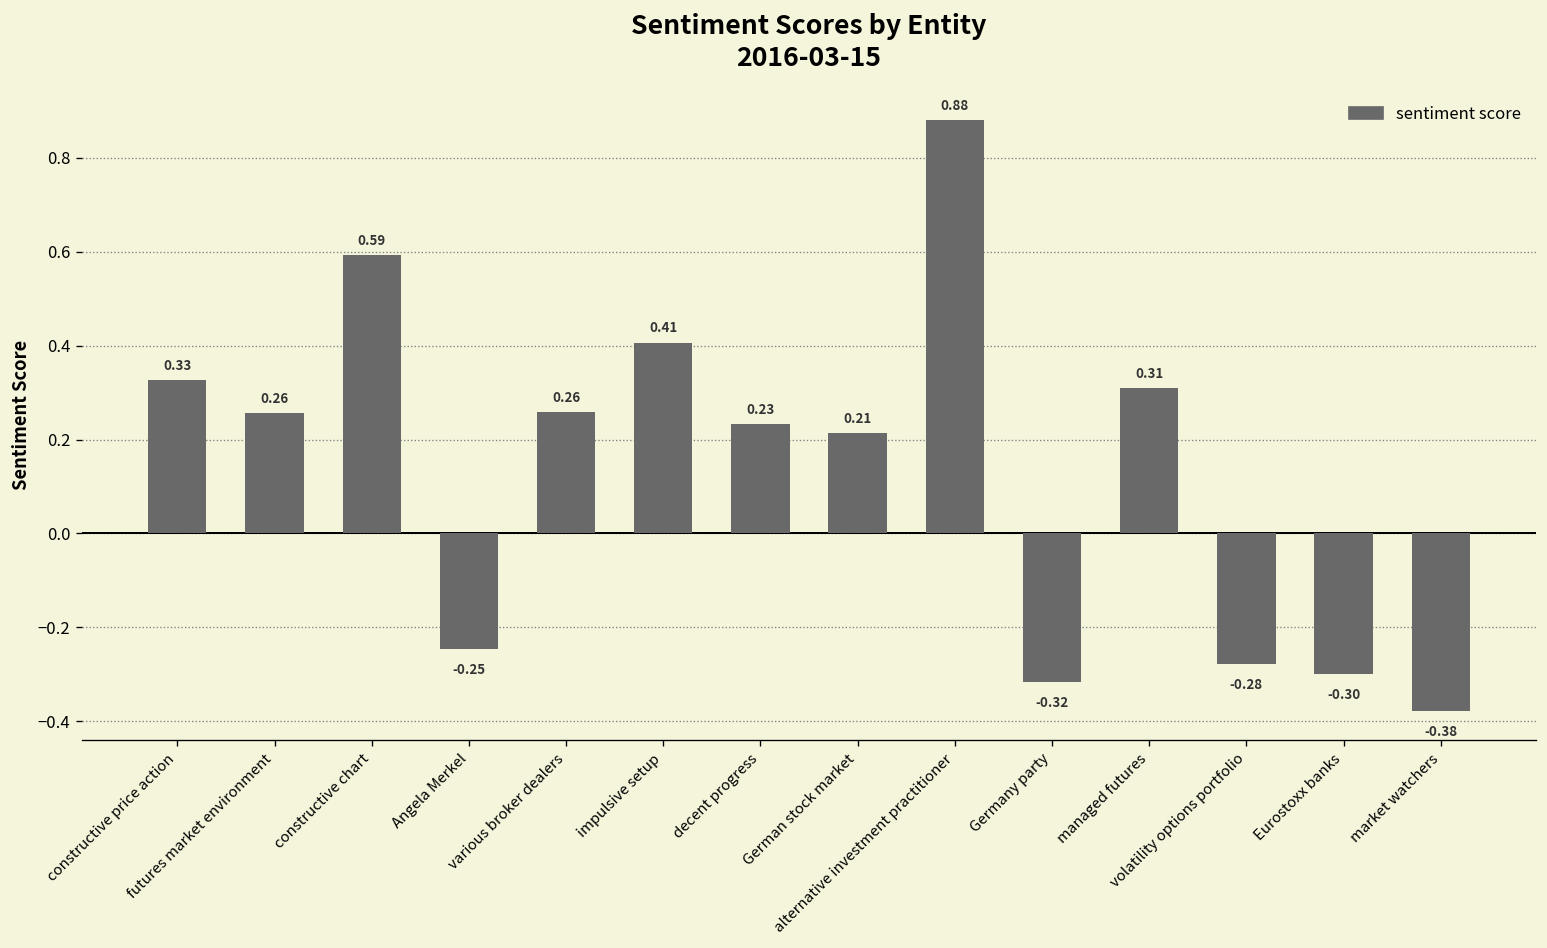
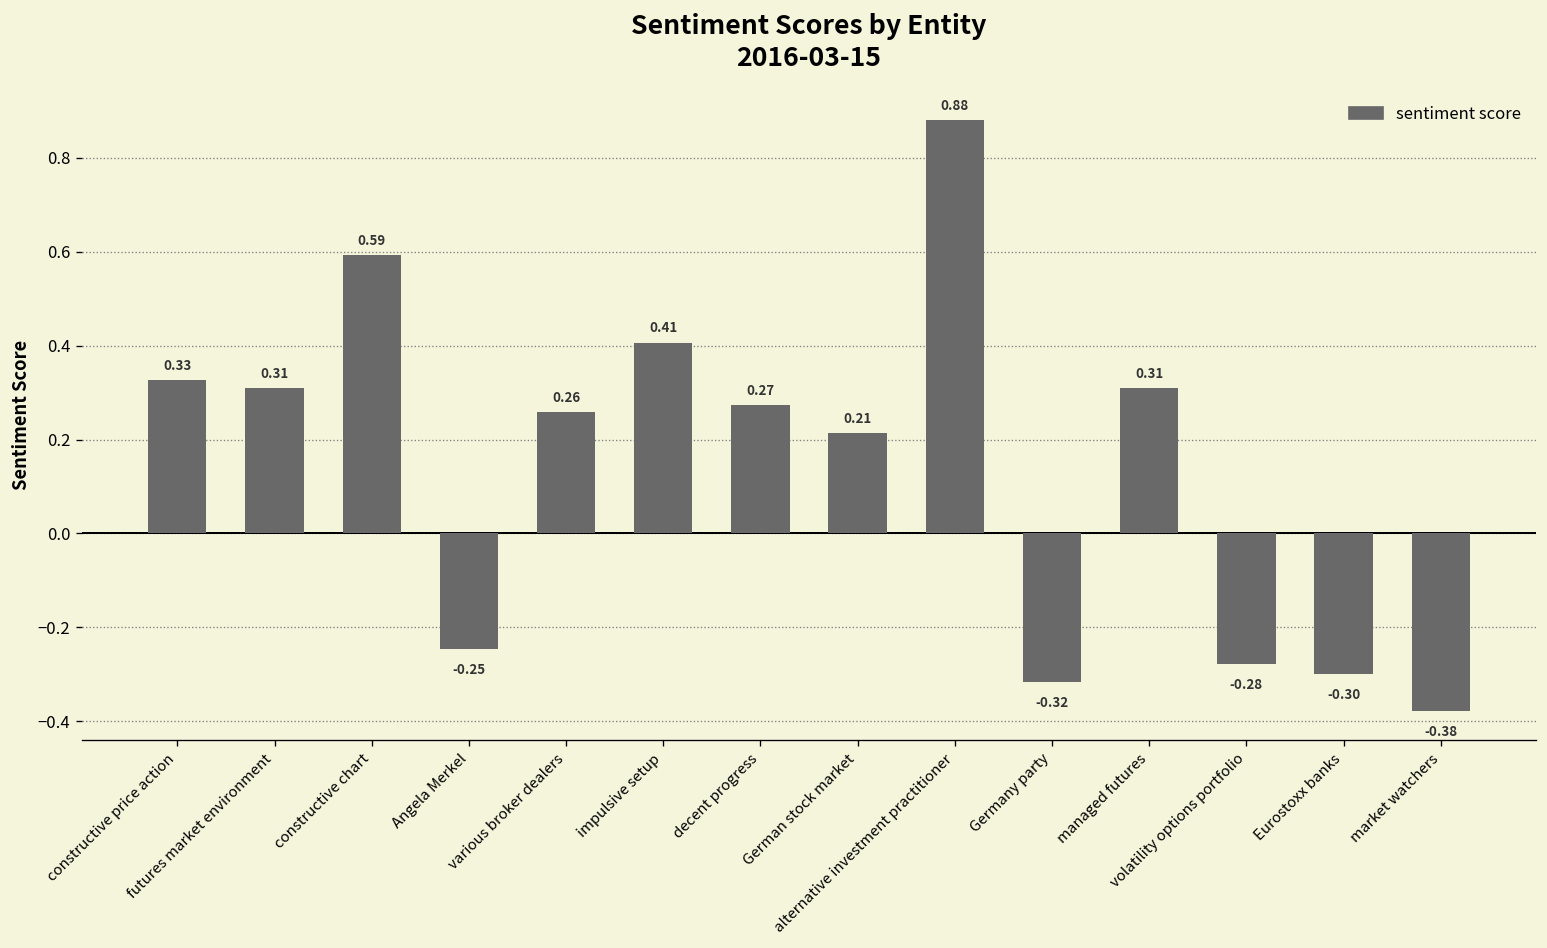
futures market environment: 0.26 -> 0.31
decent progress: 0.23 -> 0.27
